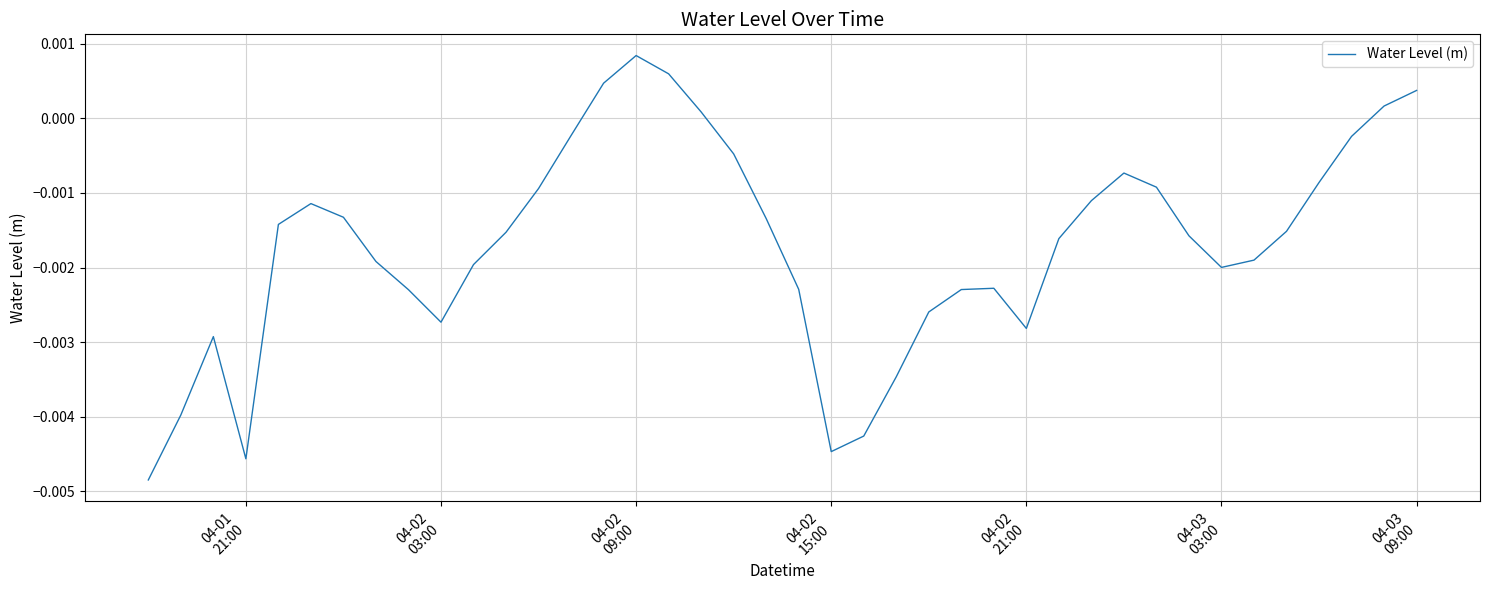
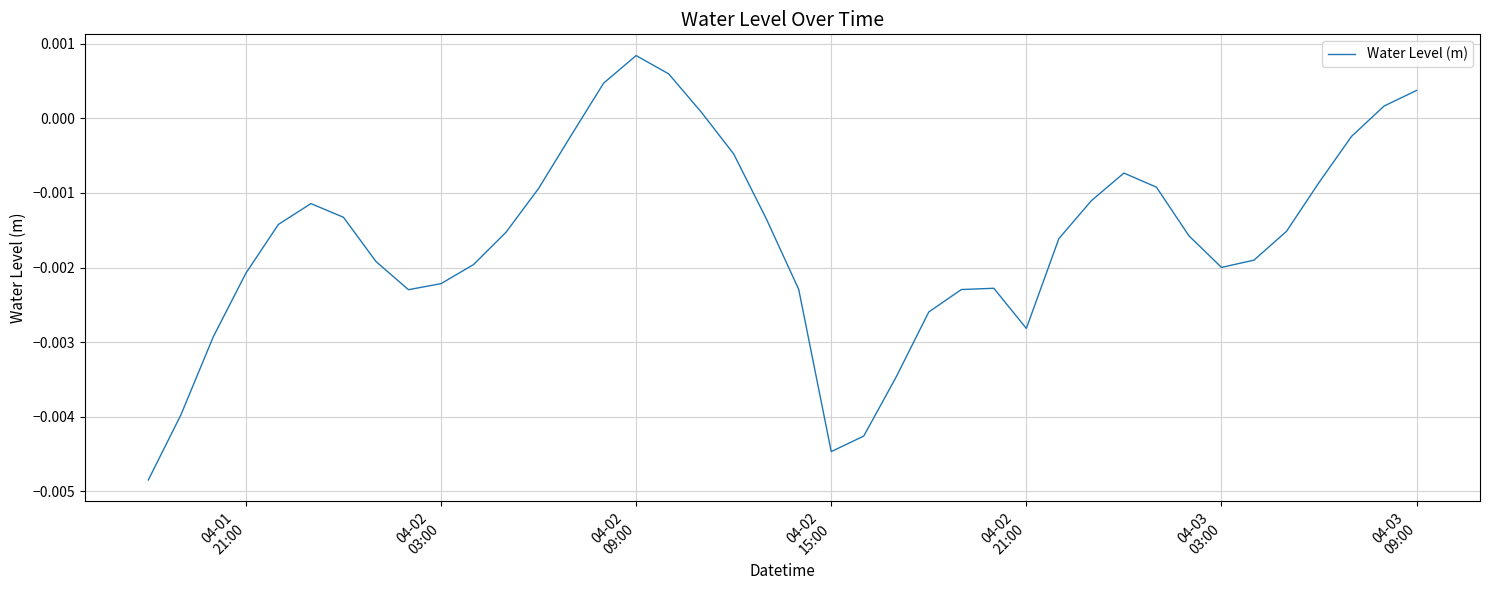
04-01 21:00: -0.0046 -> -0.0021
04-02 03:00: -0.0027 -> -0.0022
